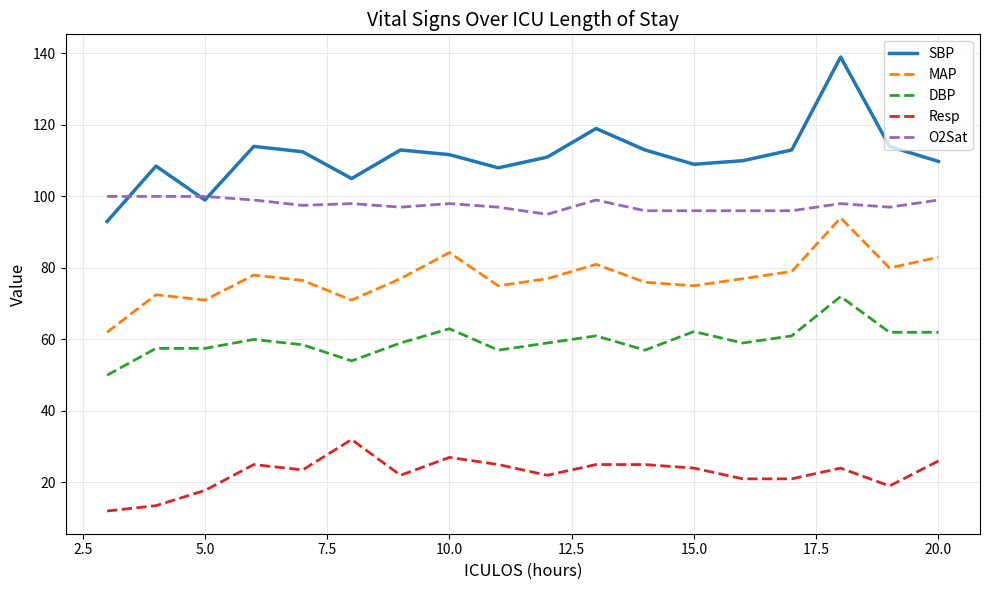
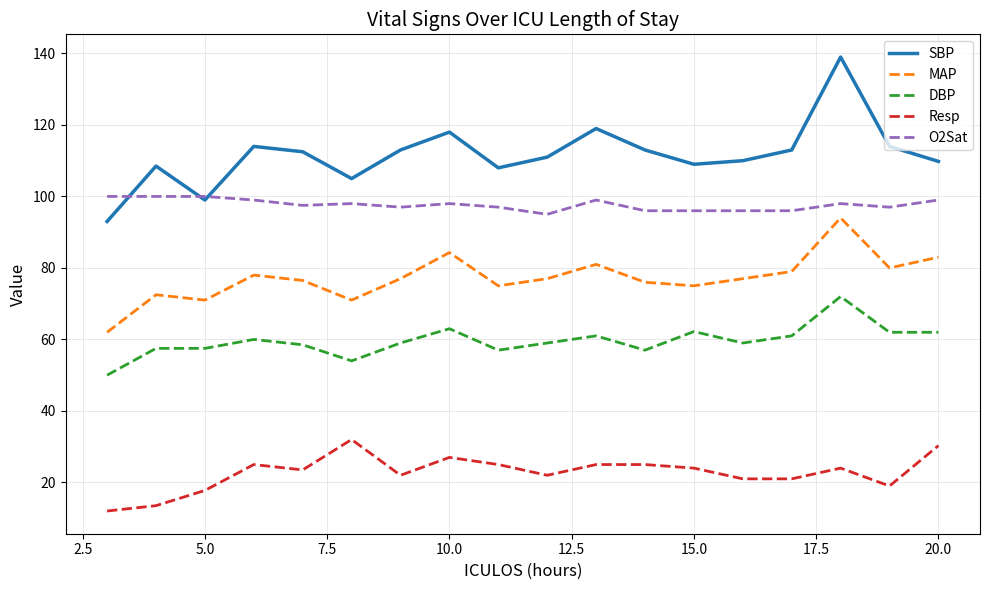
SBP, 10.0: 112 -> 118
Resp, 20.0: 26 -> 30
